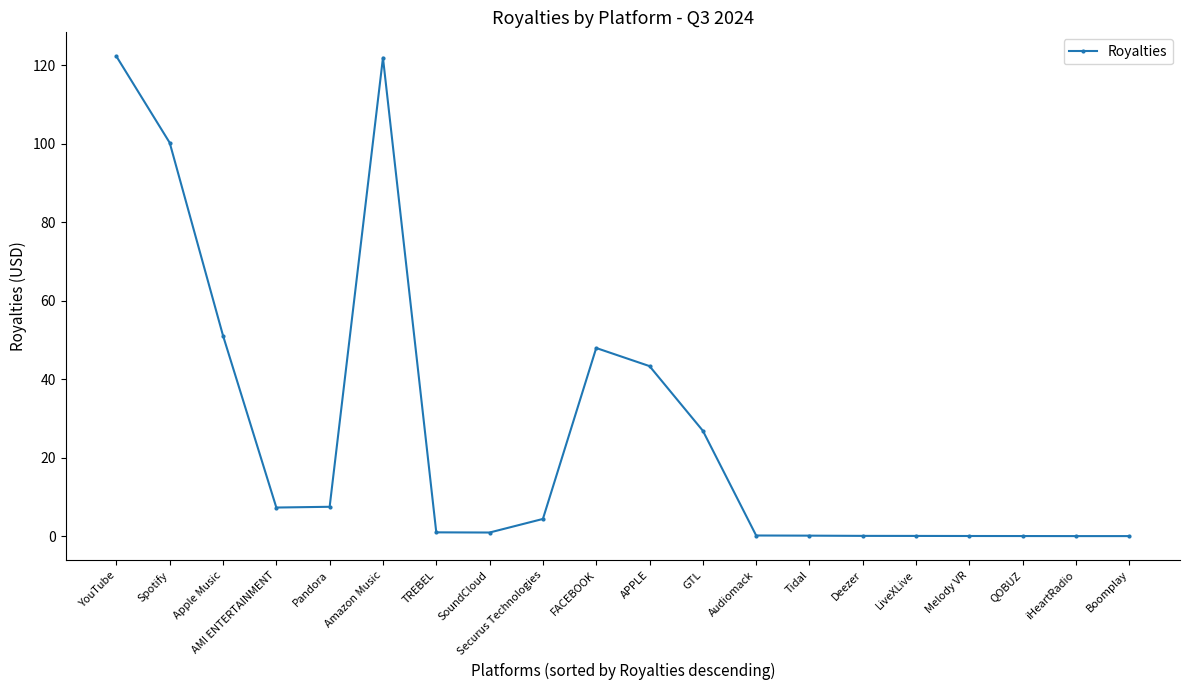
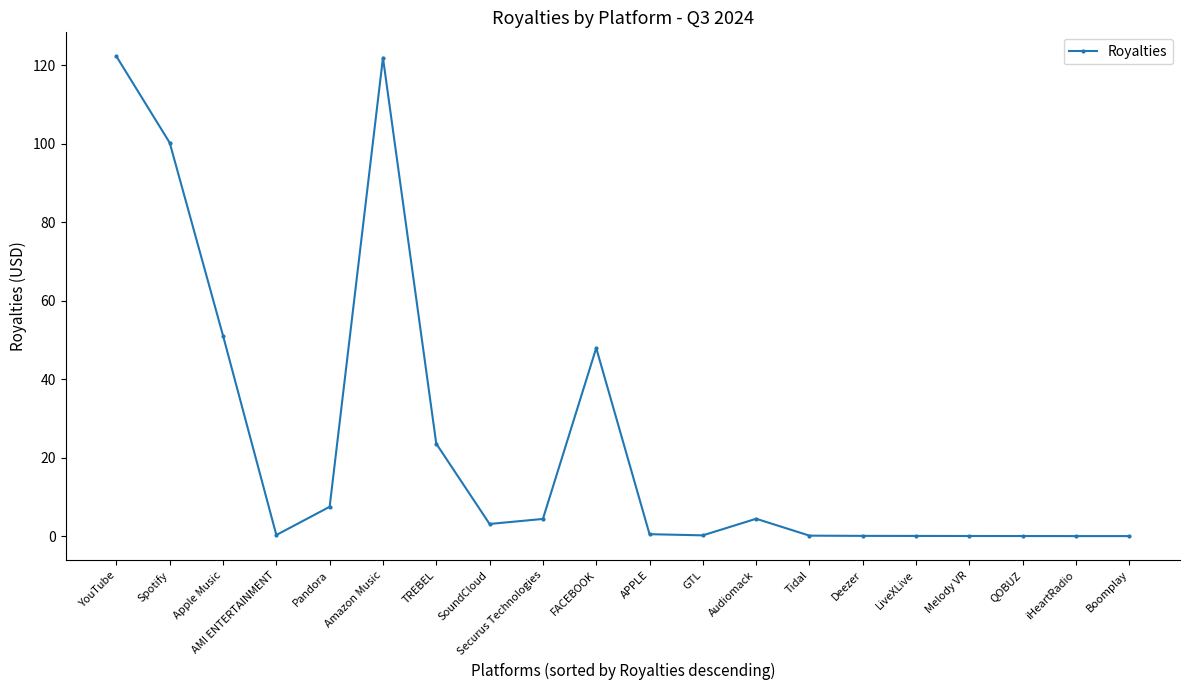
AMI ENTERTAINMENT: 7 -> 0
TREBEL: 1 -> 24
SoundCloud: 1 -> 3
APPLE: 43 -> 0
GTL: 27 -> 0
Audiomack: 0 -> 4
